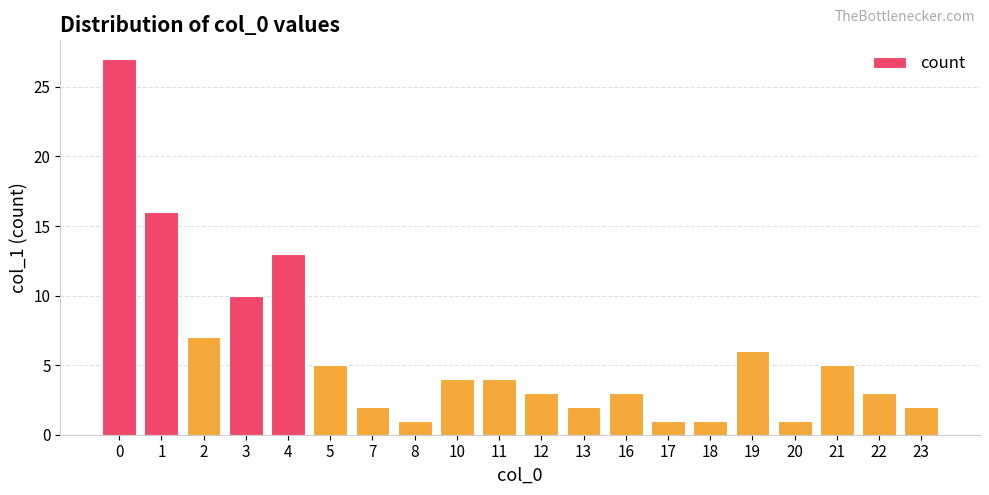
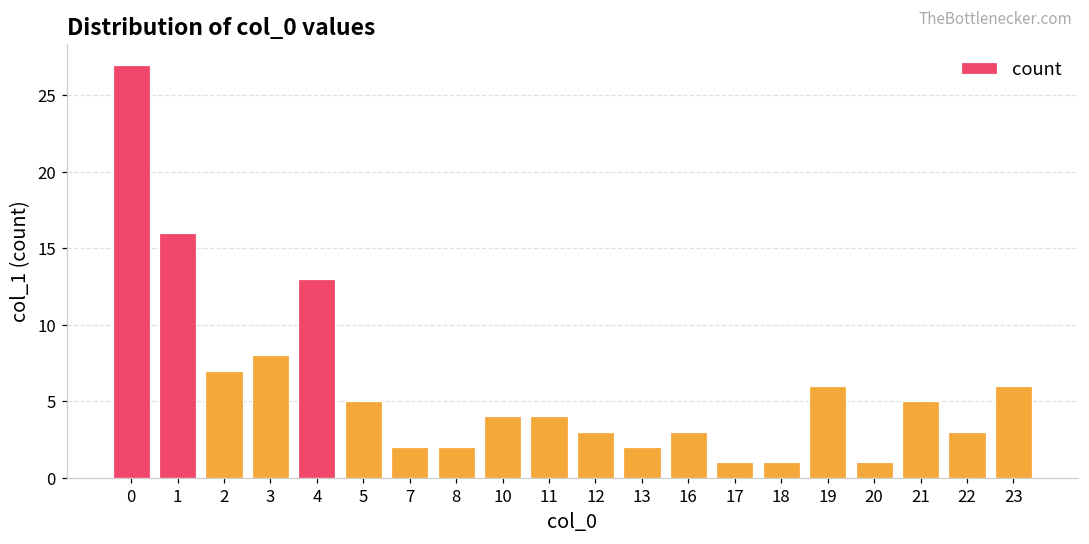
3: 10 -> 8
8: 1 -> 2
23: 2 -> 6
